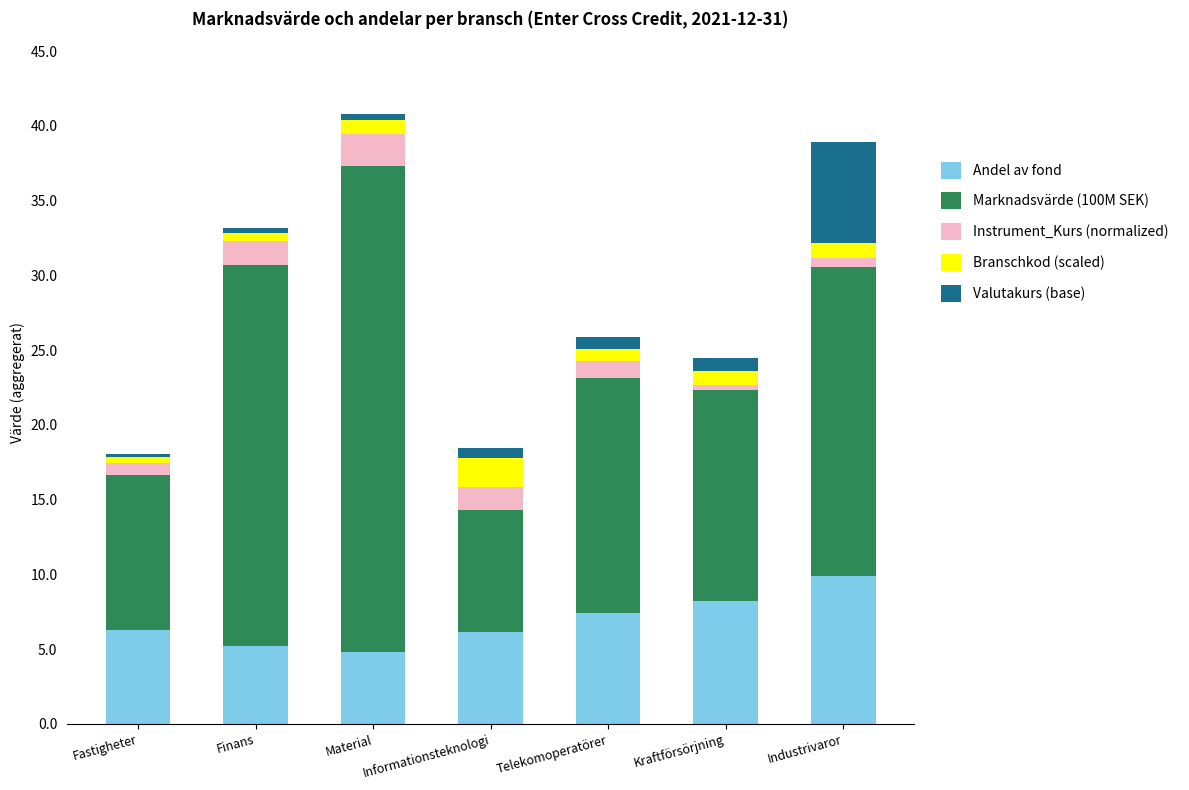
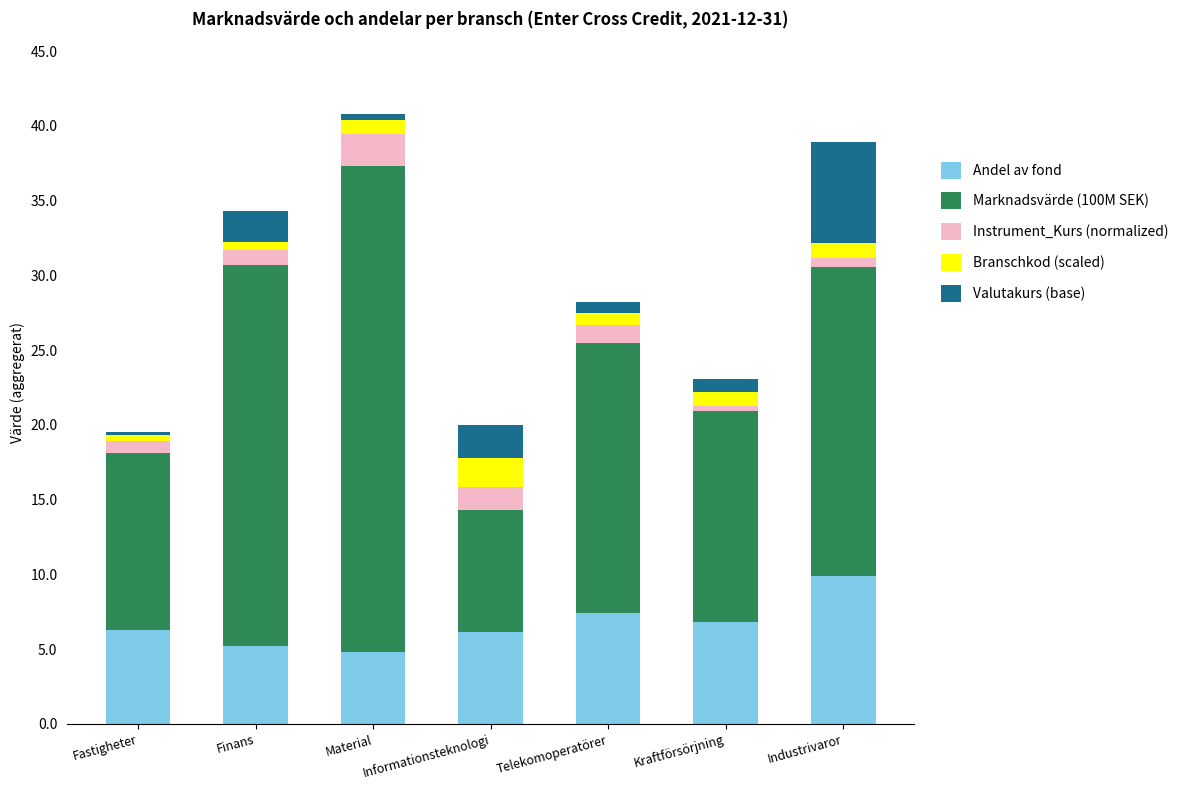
Marknadsvärde (100M SEK), Fastigheter: 10.4 -> 11.9
Instrument_Kurs (normalized), Finans: 1.6 -> 1.0
Valutakurs (base), Finans: 0.3 -> 2.1
Valutakurs (base), Informationsteknologi: 0.7 -> 2.2
Marknadsvärde (100M SEK), Telekomoperatörer: 15.7 -> 18.0
Andel av fond, Kraftförsörjning: 8.2 -> 6.8
